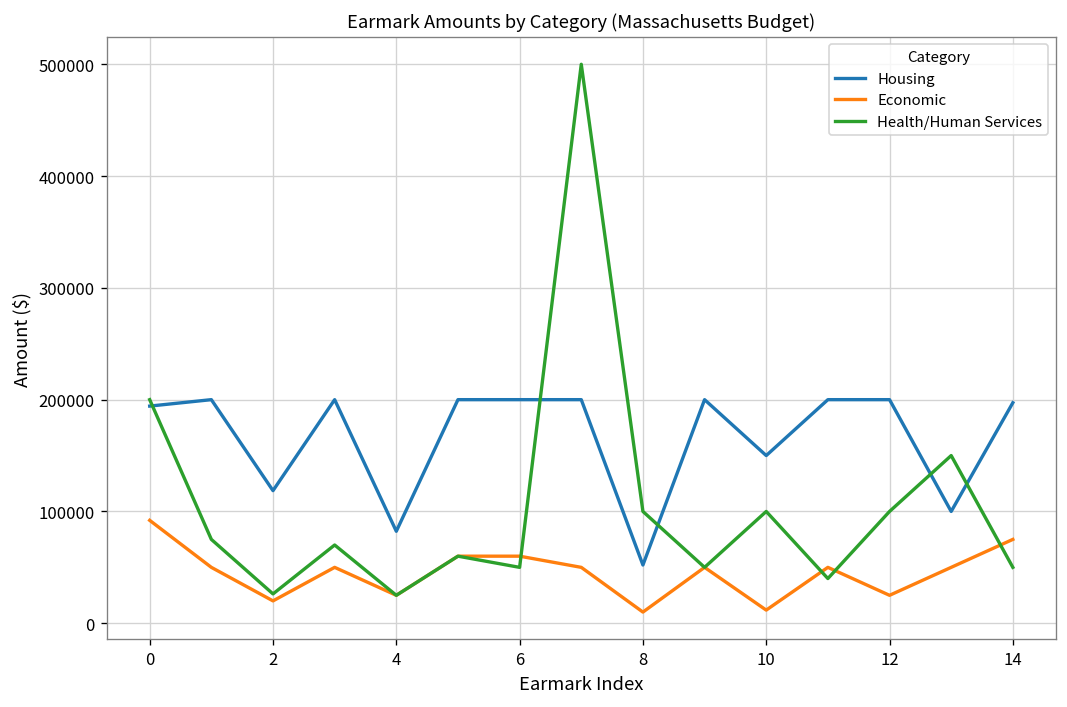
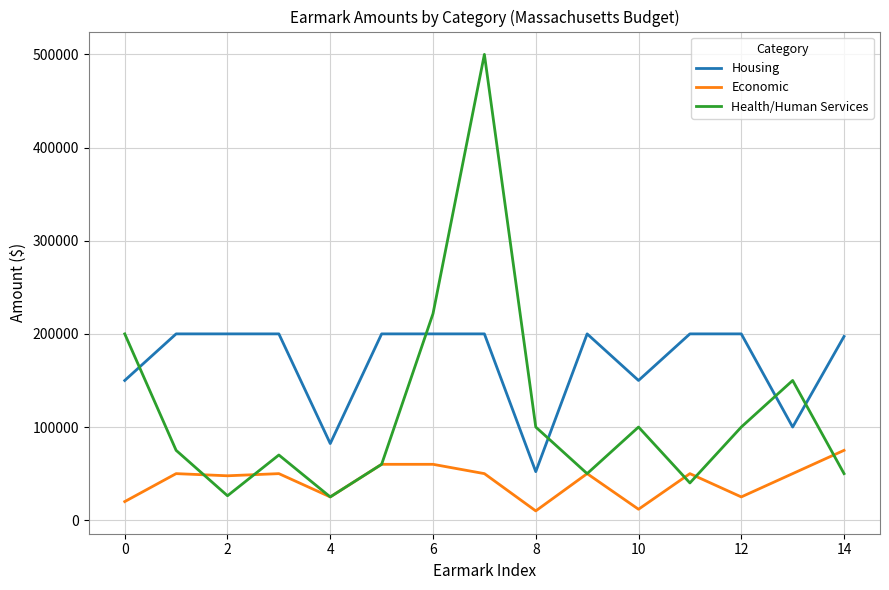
Housing, 0: 190000 -> 150000
Economic, 0: 90000 -> 20000
Housing, 2: 120000 -> 200000
Economic, 2: 20000 -> 50000
Health/Human Services, 6: 50000 -> 220000
